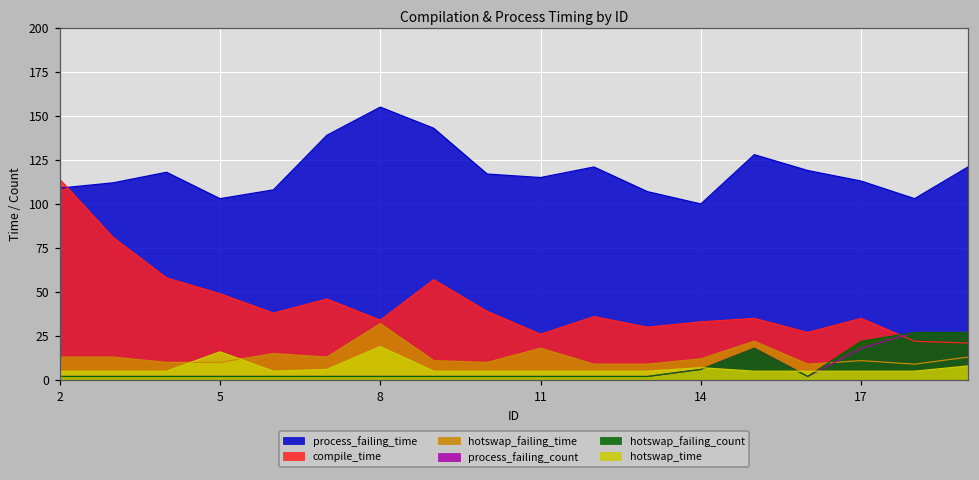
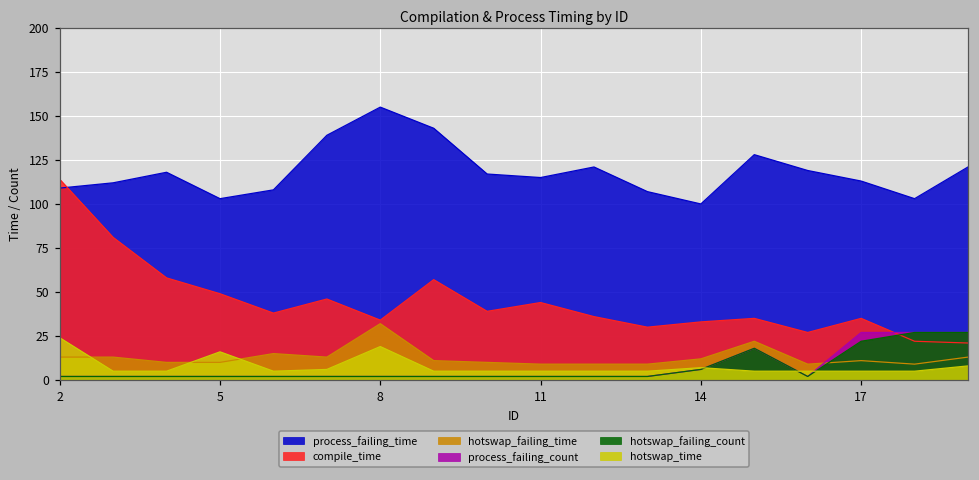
hotswap_time, 2: 5 -> 24
compile_time, 11: 26 -> 44
hotswap_failing_time, 11: 18 -> 9
process_failing_count, 17: 18 -> 27
